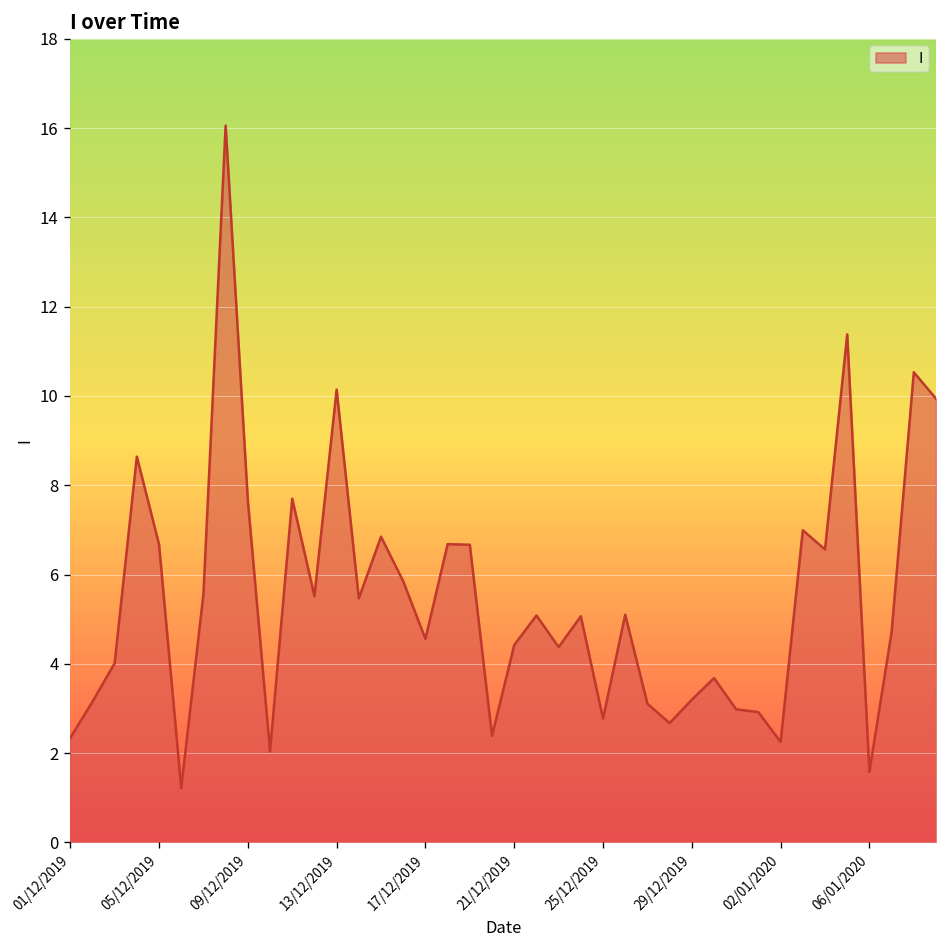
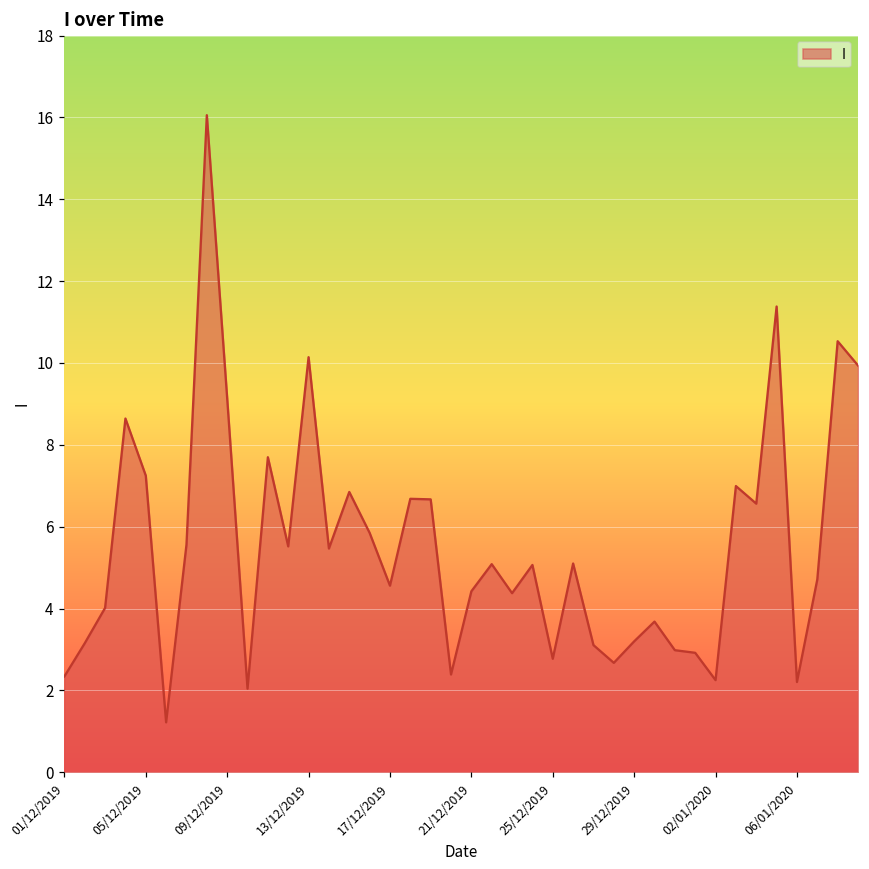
05/12/2019: 6.7 -> 7.2
09/12/2019: 7.7 -> 9.1
06/01/2020: 1.6 -> 2.2
